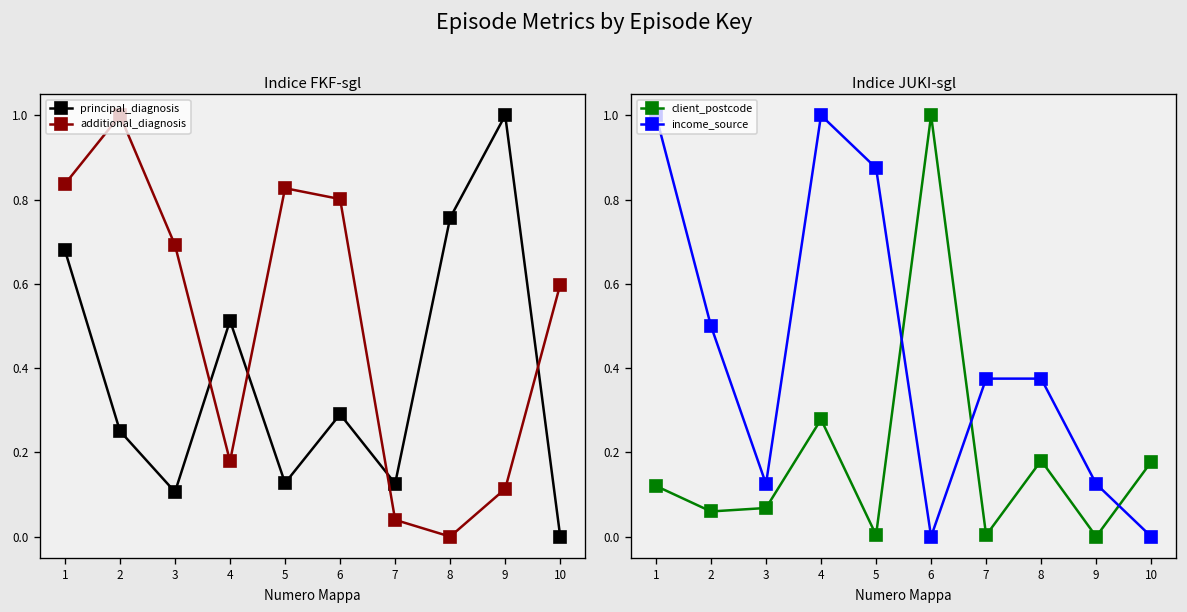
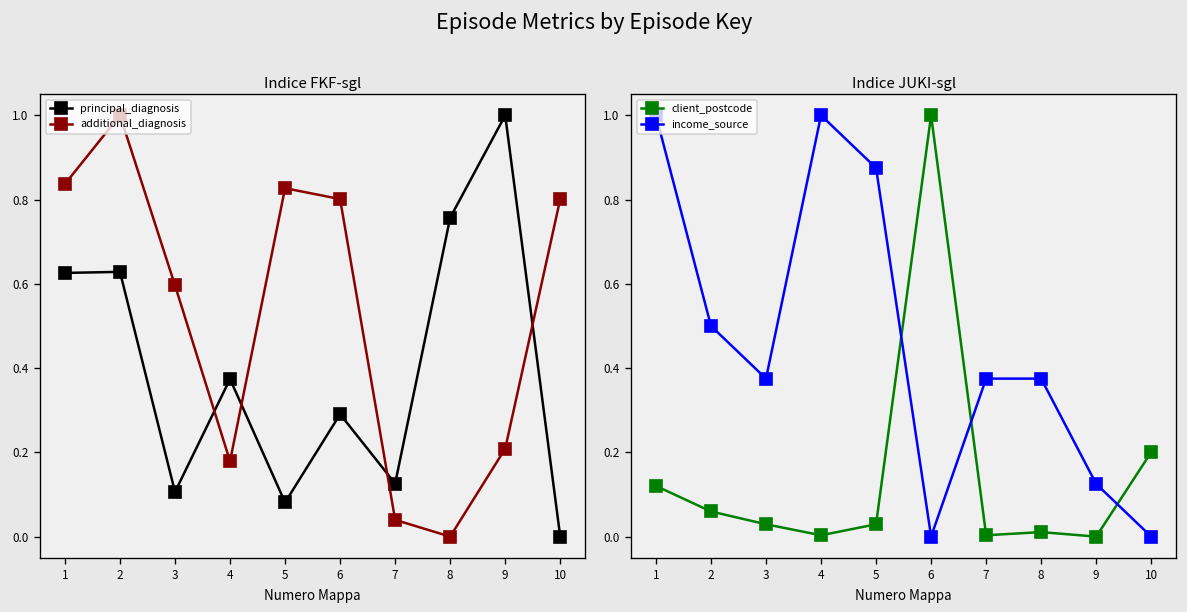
Indice FKF-sgl, principal_diagnosis, 1: 0.68 -> 0.63
Indice FKF-sgl, principal_diagnosis, 2: 0.25 -> 0.63
Indice FKF-sgl, additional_diagnosis, 3: 0.69 -> 0.60
Indice FKF-sgl, principal_diagnosis, 4: 0.51 -> 0.37
Indice FKF-sgl, principal_diagnosis, 5: 0.13 -> 0.08
Indice FKF-sgl, additional_diagnosis, 9: 0.11 -> 0.21
Indice FKF-sgl, additional_diagnosis, 10: 0.60 -> 0.80
Indice JUKI-sgl, client_postcode, 3: 0.07 -> 0.03
Indice JUKI-sgl, income_source, 3: 0.13 -> 0.38
Indice JUKI-sgl, client_postcode, 4: 0.28 -> 0.00
Indice JUKI-sgl, client_postcode, 5: 0.00 -> 0.03
Indice JUKI-sgl, client_postcode, 8: 0.18 -> 0.01
Indice JUKI-sgl, client_postcode, 10: 0.18 -> 0.20
